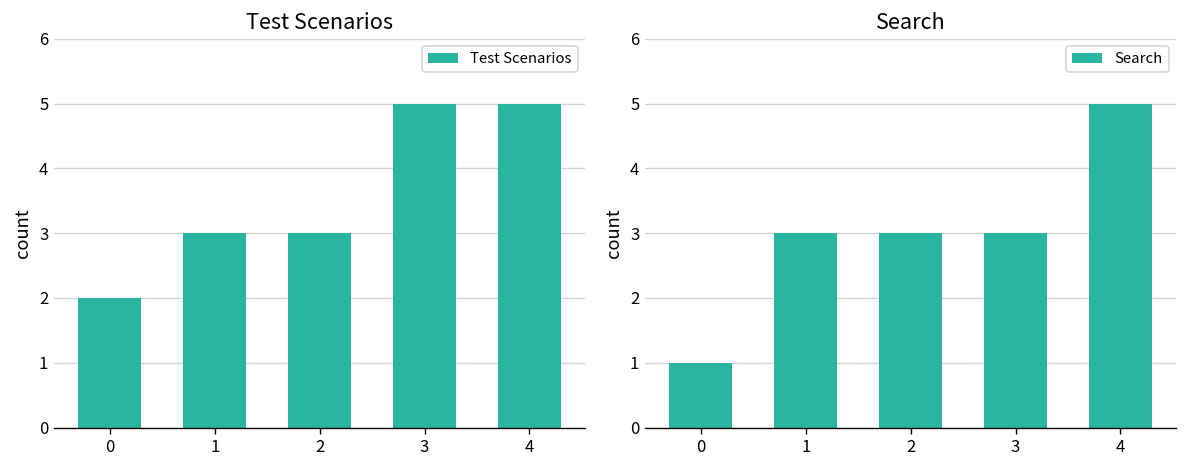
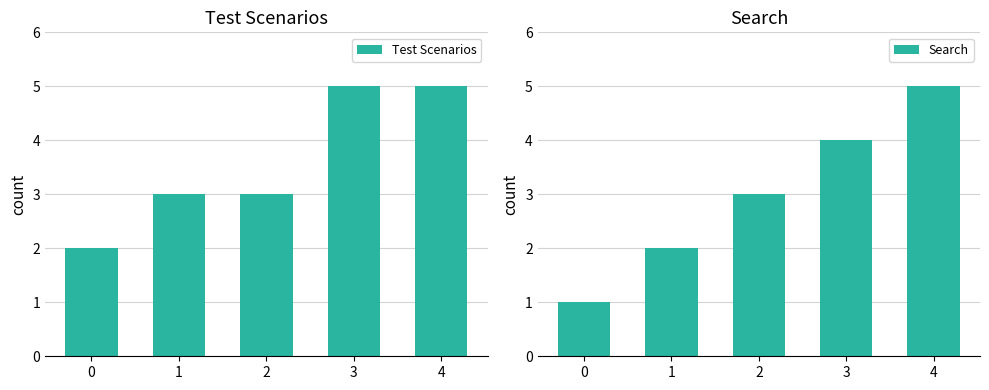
Search, 1: 3 -> 2
Search, 3: 3 -> 4
